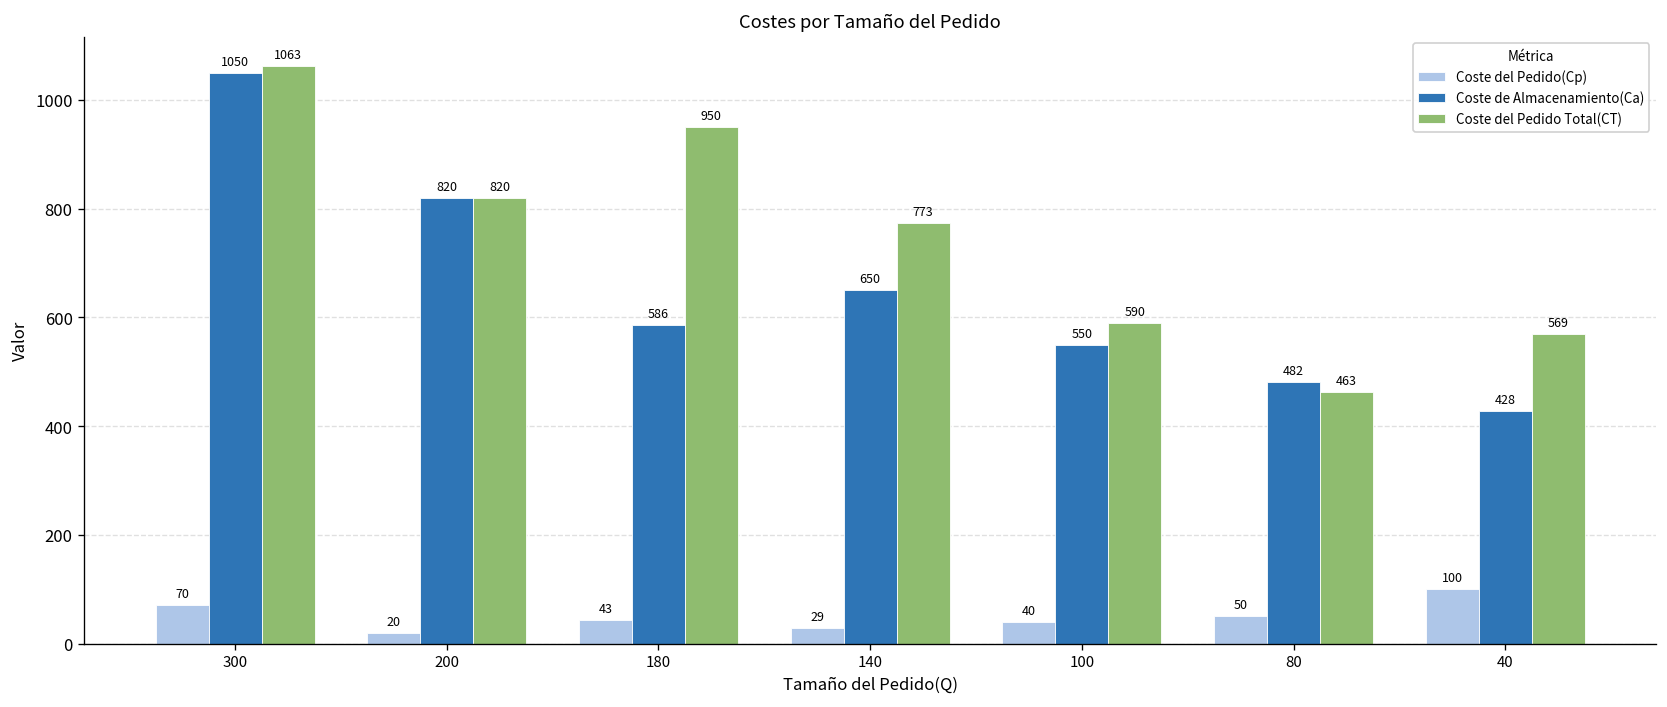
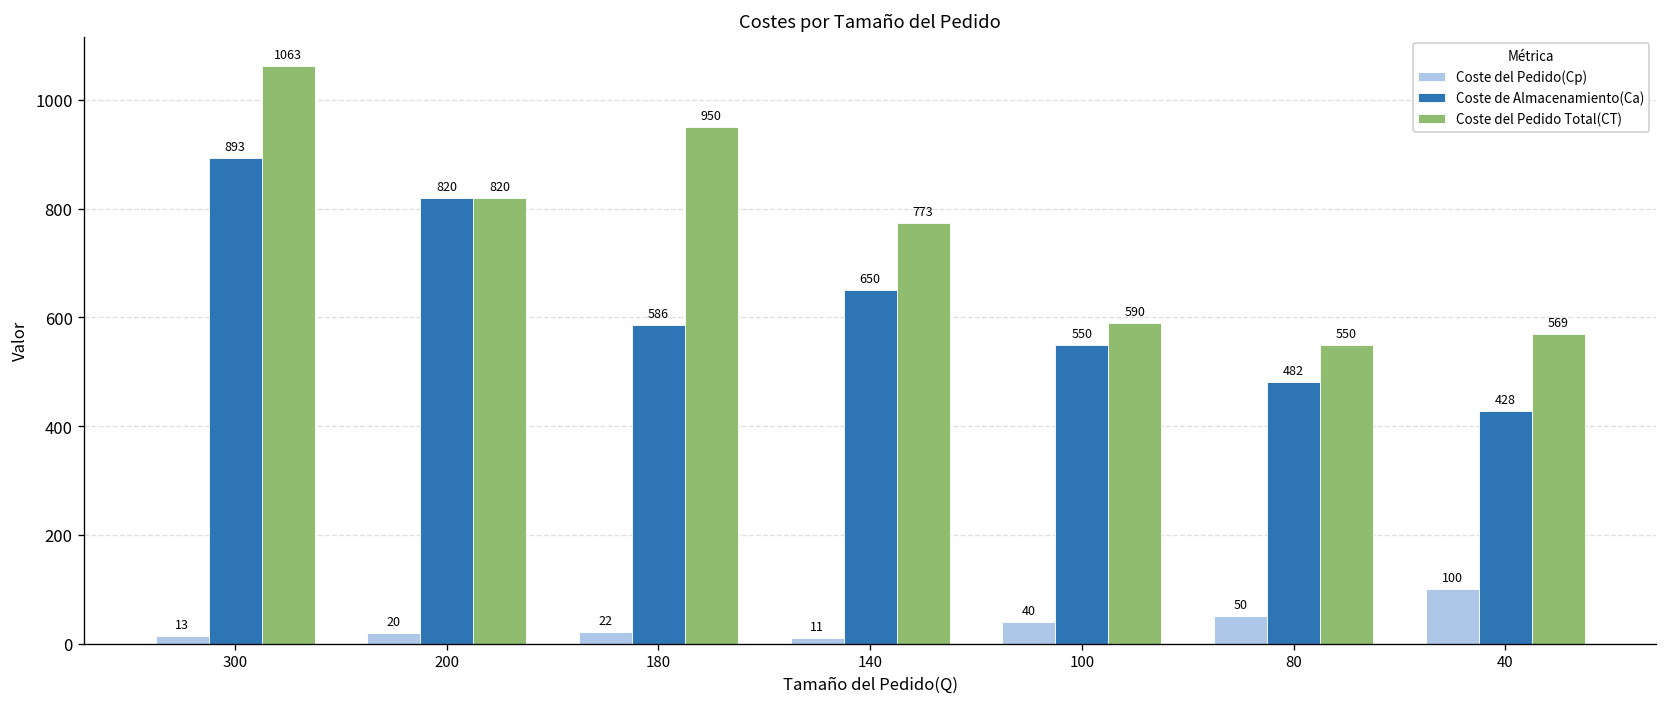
Coste del Pedido(Cp), 300: 70 -> 13
Coste de Almacenamiento(Ca), 300: 1050 -> 893
Coste del Pedido(Cp), 180: 43 -> 22
Coste del Pedido(Cp), 140: 29 -> 11
Coste del Pedido Total(CT), 80: 463 -> 550
